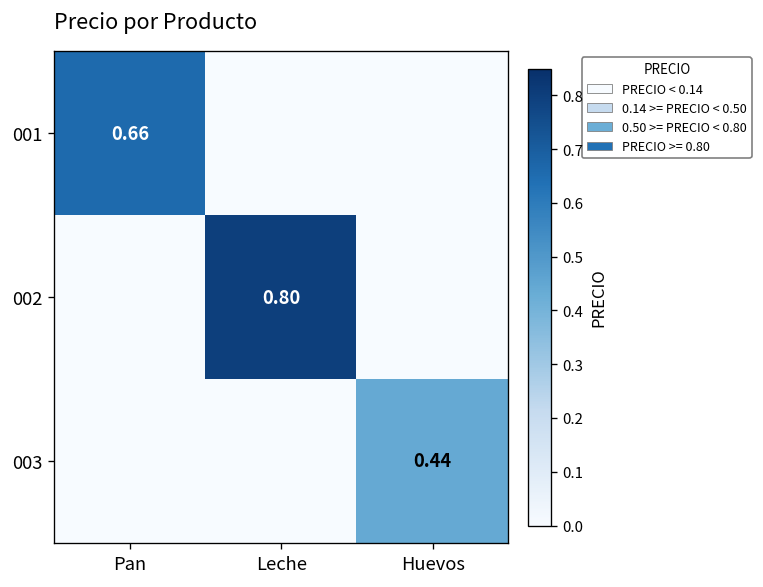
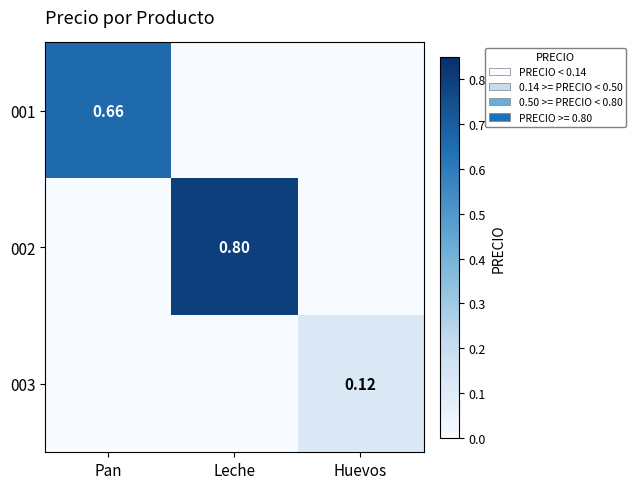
003, Huevos: 0.44 -> 0.12
